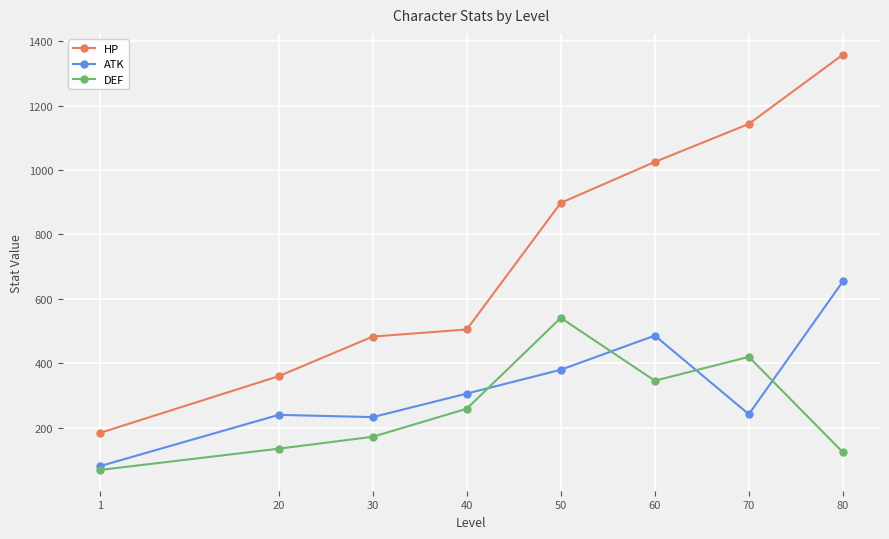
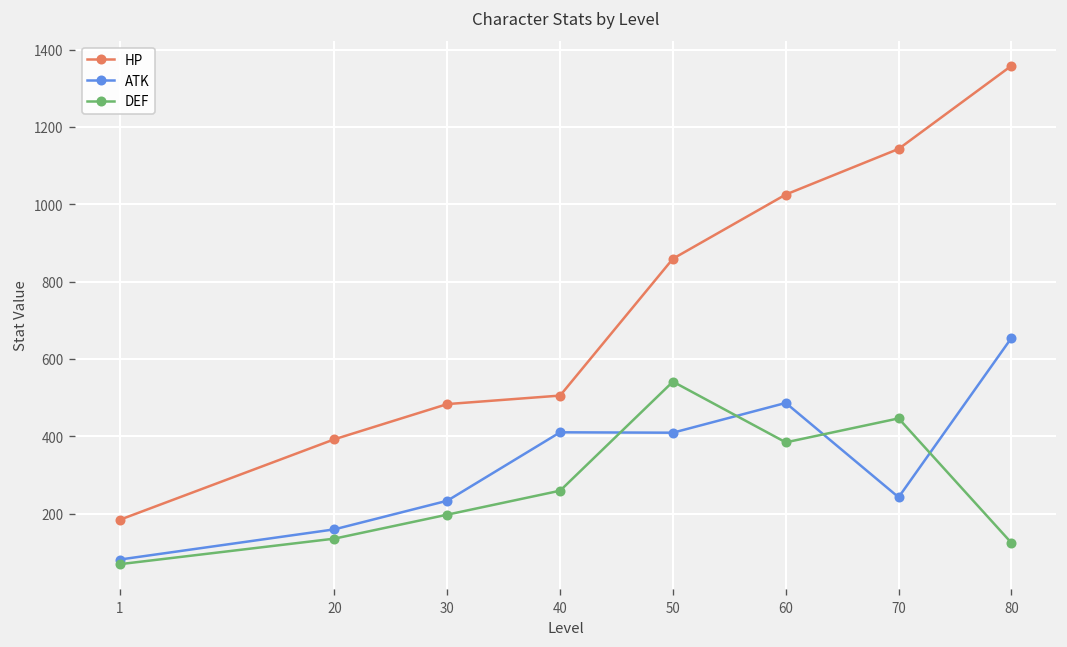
HP, 20: 360 -> 390
ATK, 20: 240 -> 160
DEF, 30: 170 -> 200
ATK, 40: 310 -> 410
HP, 50: 900 -> 860
ATK, 50: 380 -> 410
DEF, 60: 350 -> 380
DEF, 70: 420 -> 450
